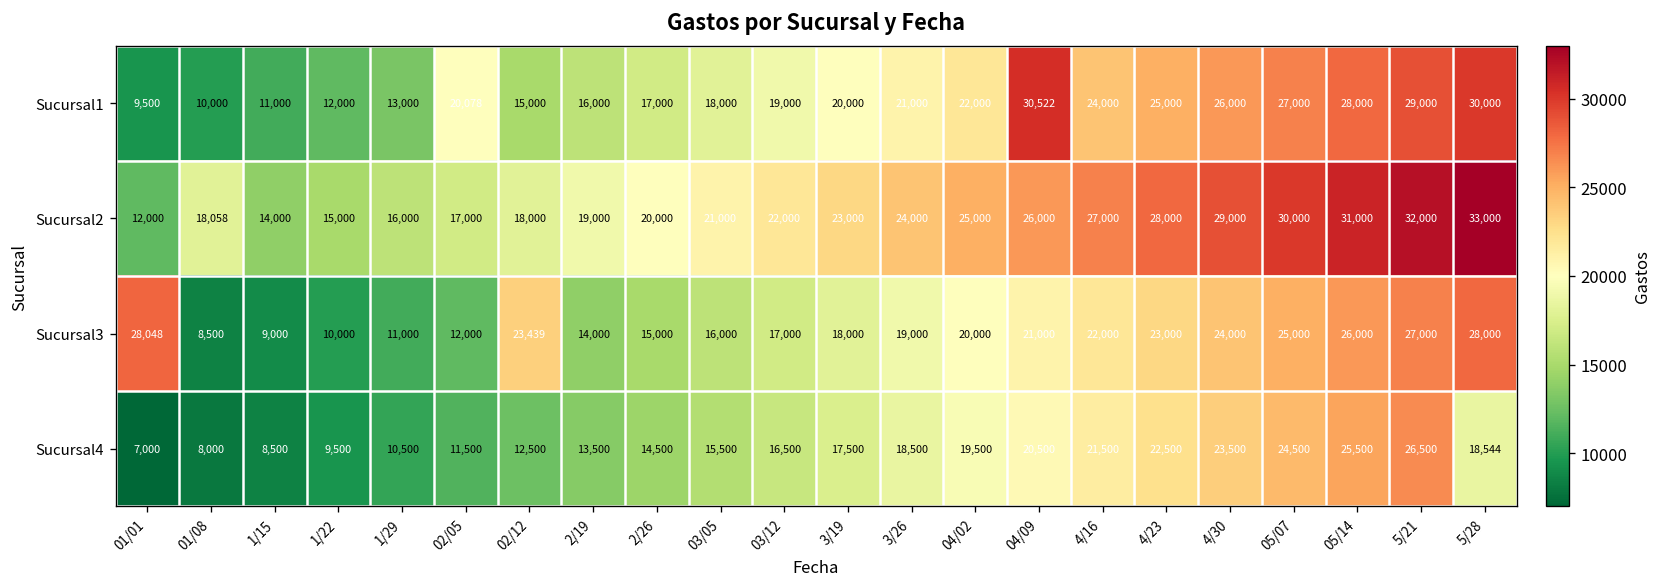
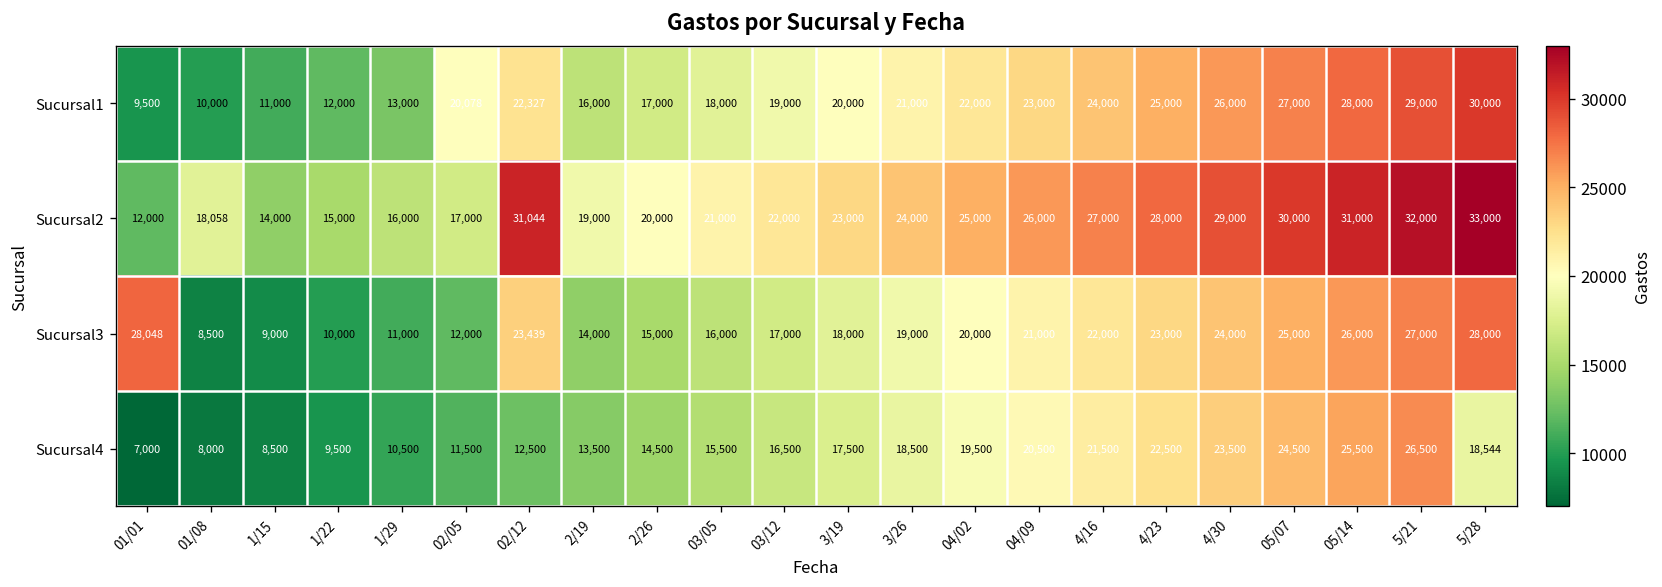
Sucursal1, 02/12: 15,000 -> 22,327
Sucursal1, 04/09: 30,522 -> 23,000
Sucursal2, 02/12: 18,000 -> 31,044
